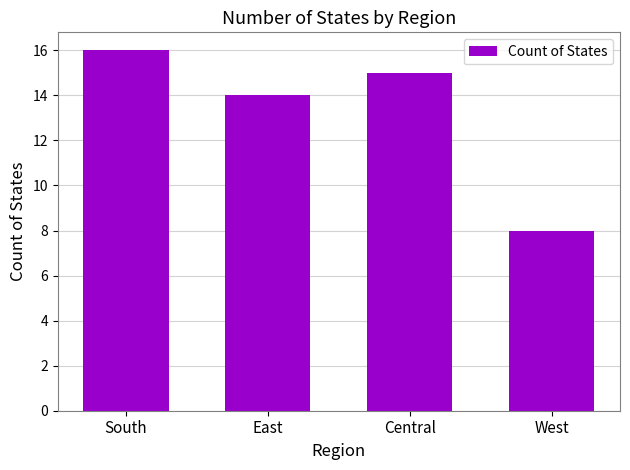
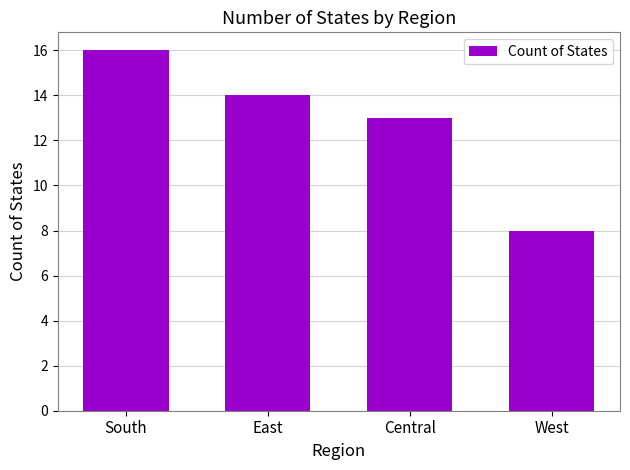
Central: 15 -> 13
